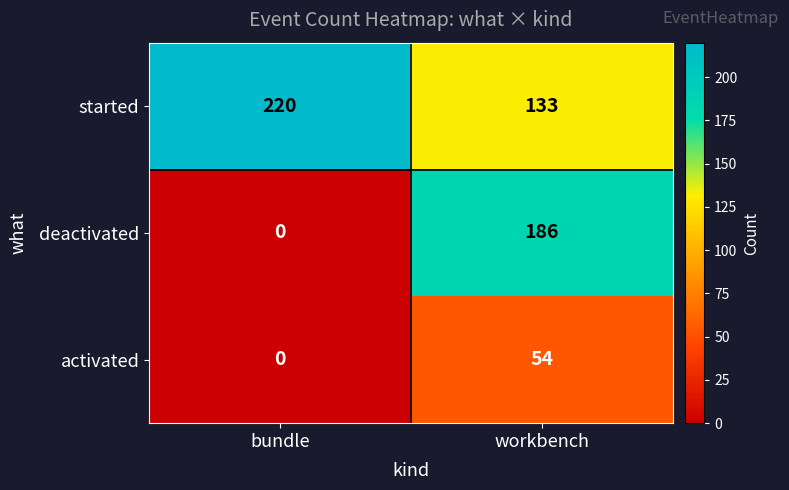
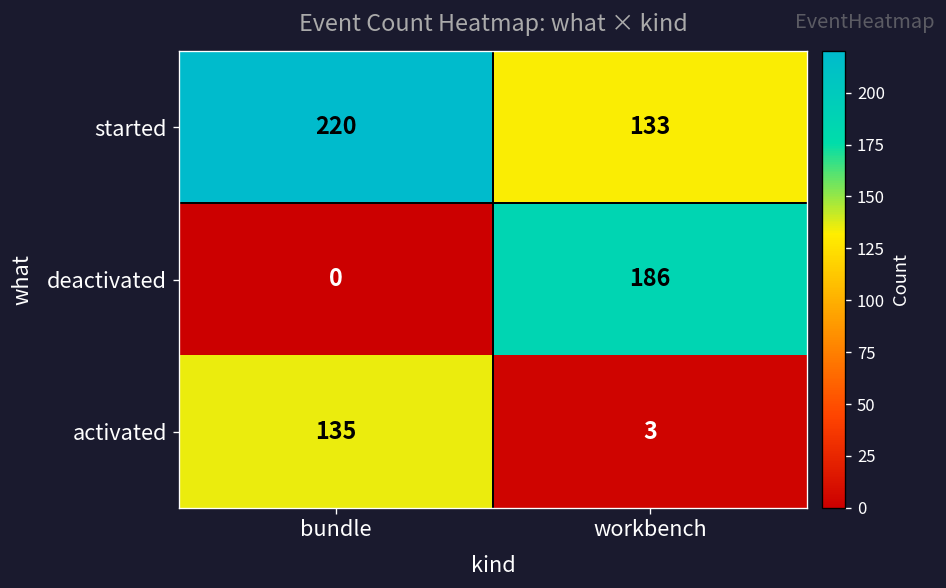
activated, bundle: 0 -> 135
activated, workbench: 54 -> 3
